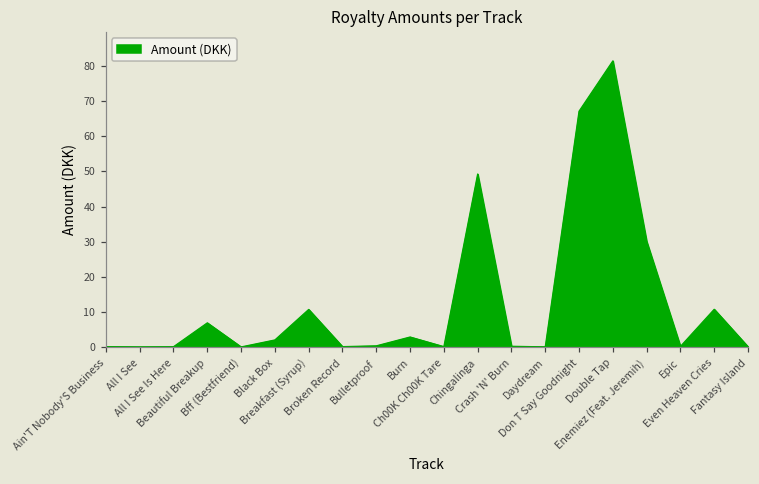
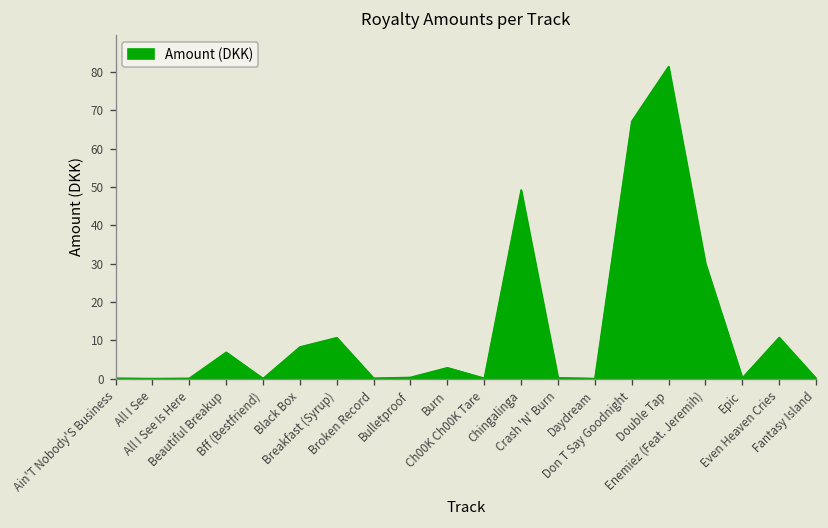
Black Box: 2 -> 8
